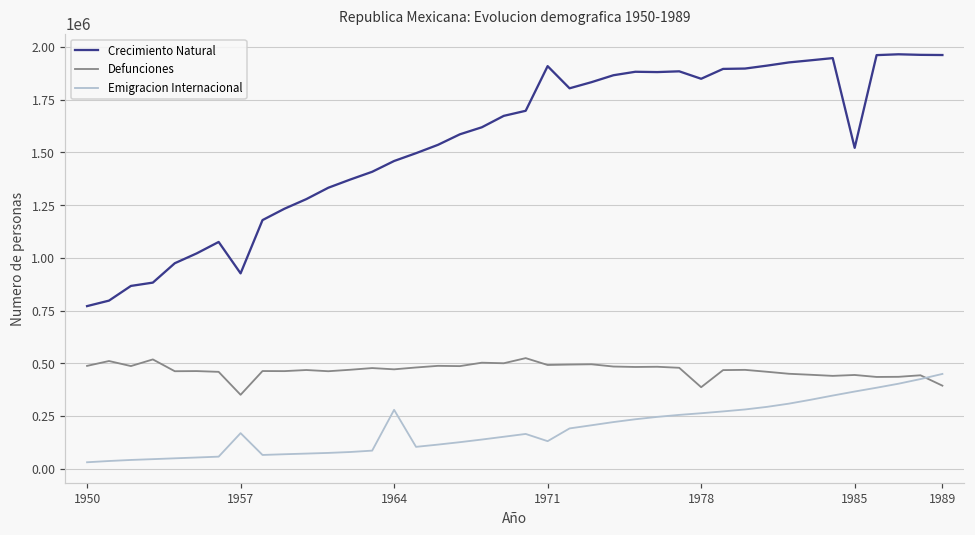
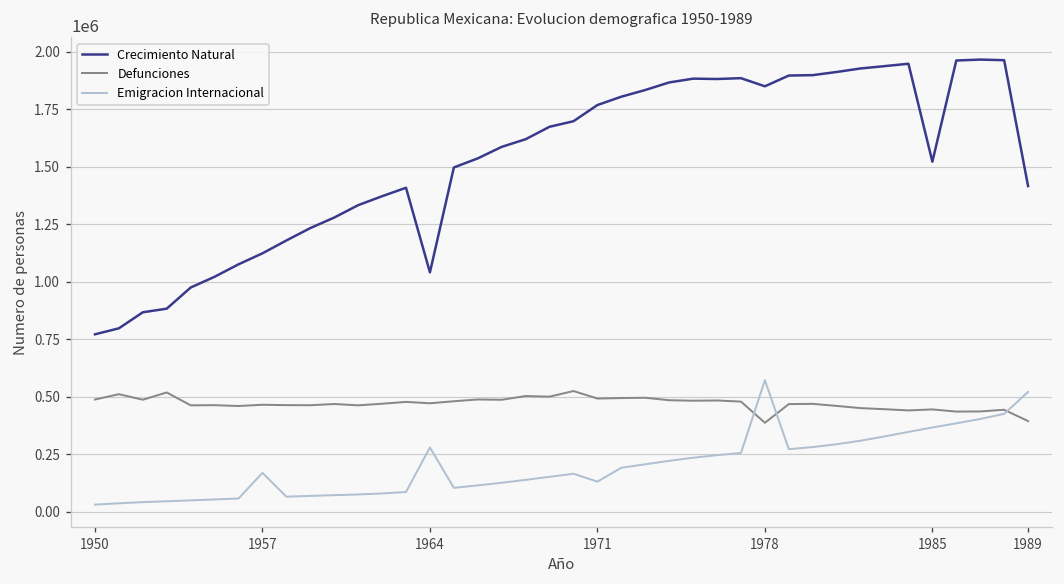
Crecimiento Natural, 1957: 930000 -> 1120000
Defunciones, 1957: 350000 -> 470000
Crecimiento Natural, 1964: 1460000 -> 1040000
Crecimiento Natural, 1971: 1910000 -> 1770000
Emigracion Internacional, 1978: 260000 -> 570000
Crecimiento Natural, 1989: 1960000 -> 1420000
Emigracion Internacional, 1989: 450000 -> 520000
